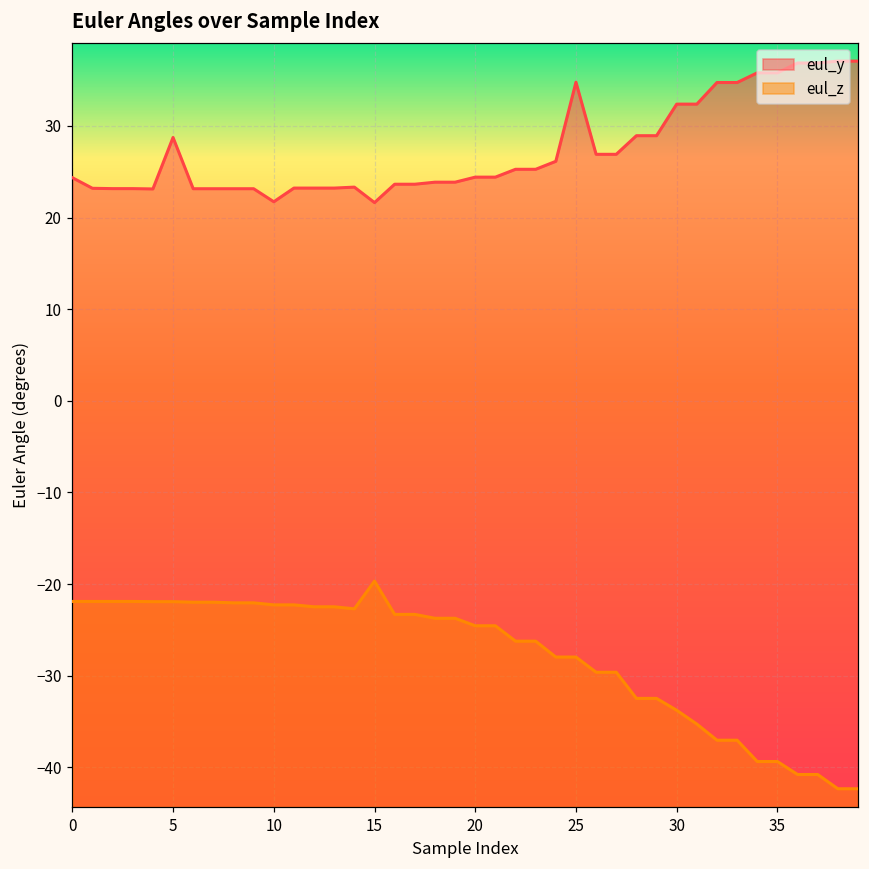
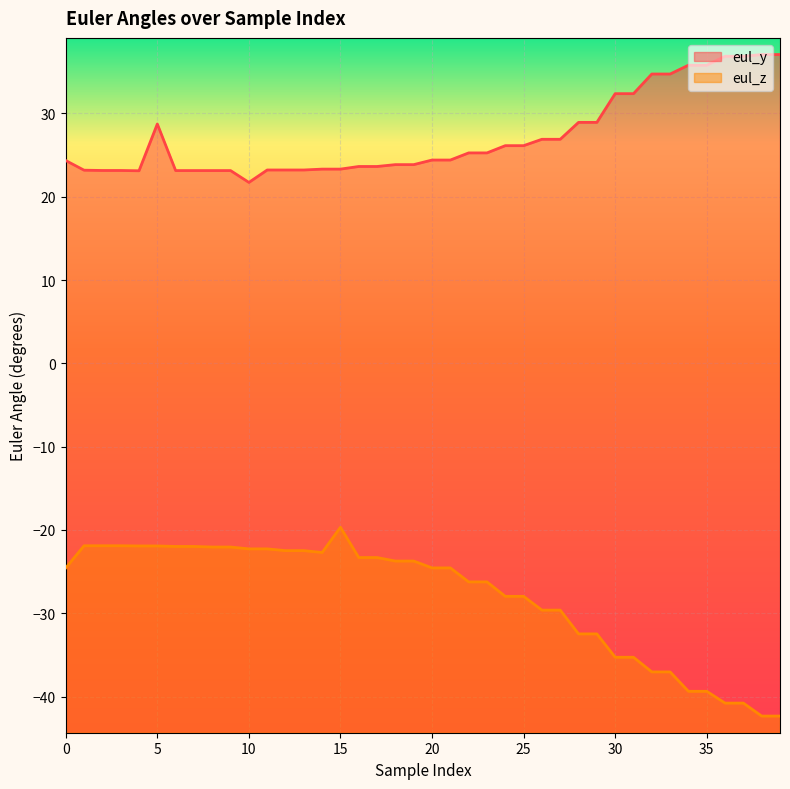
eul_z, 0: -22 -> -25
eul_y, 15: 22 -> 23
eul_y, 25: 35 -> 26
eul_z, 30: -34 -> -35
